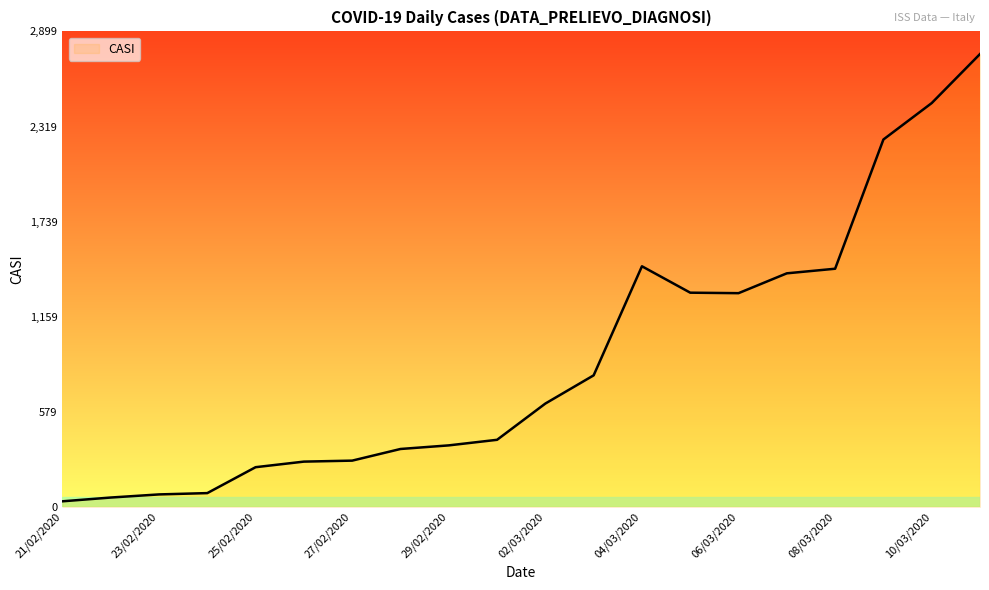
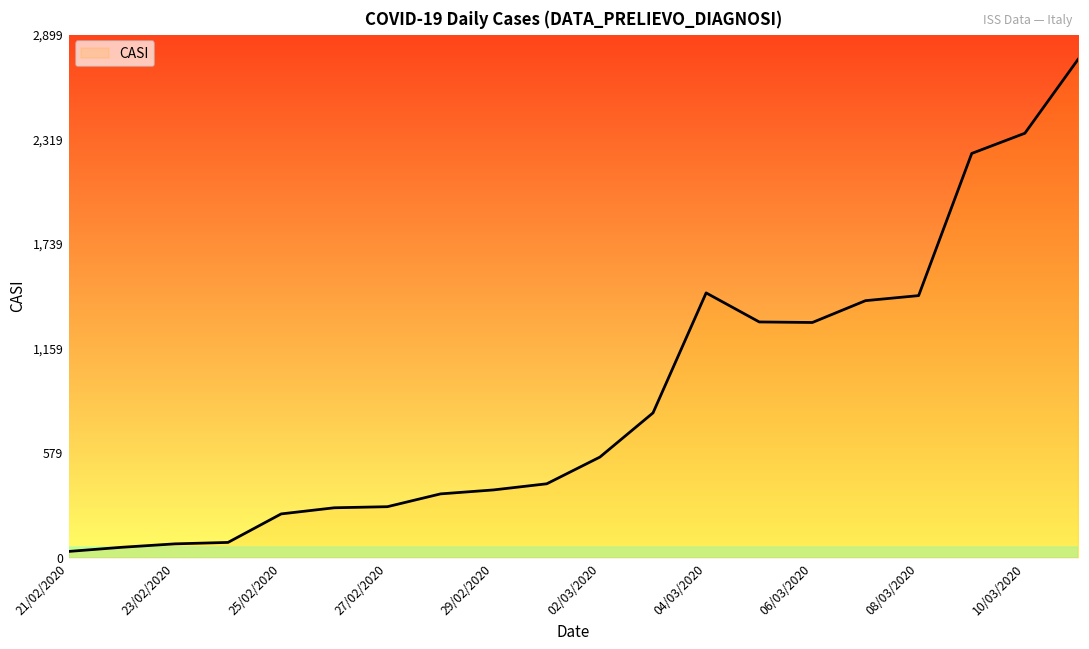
02/03/2020: 630 -> 560
10/03/2020: 2,460 -> 2,350
